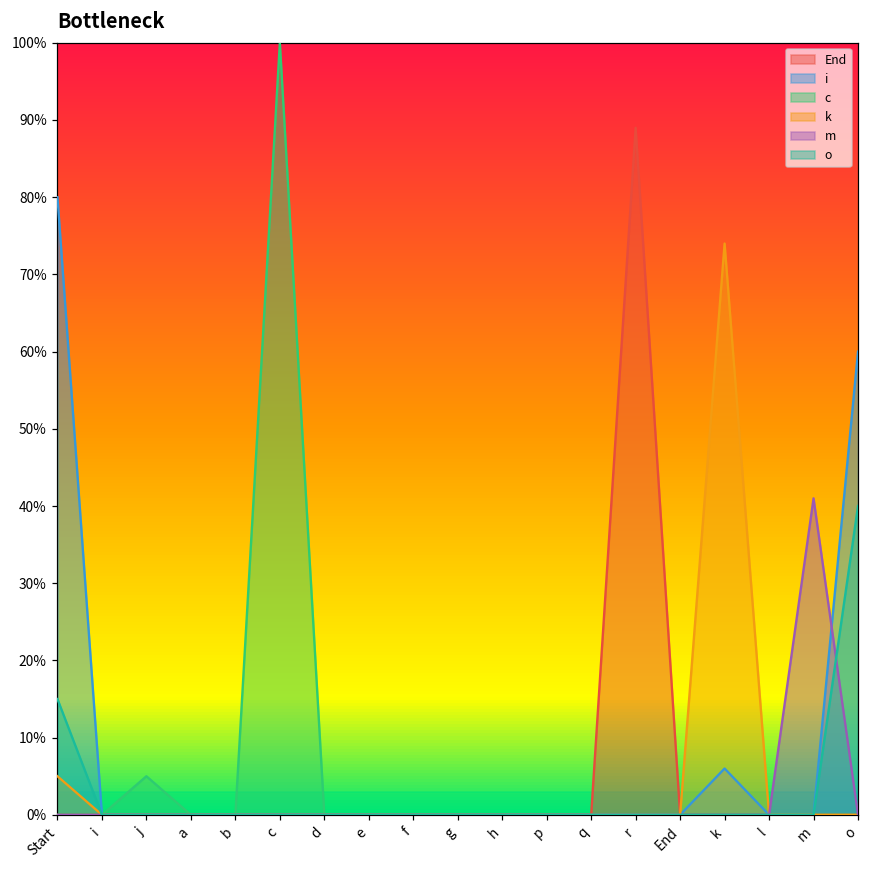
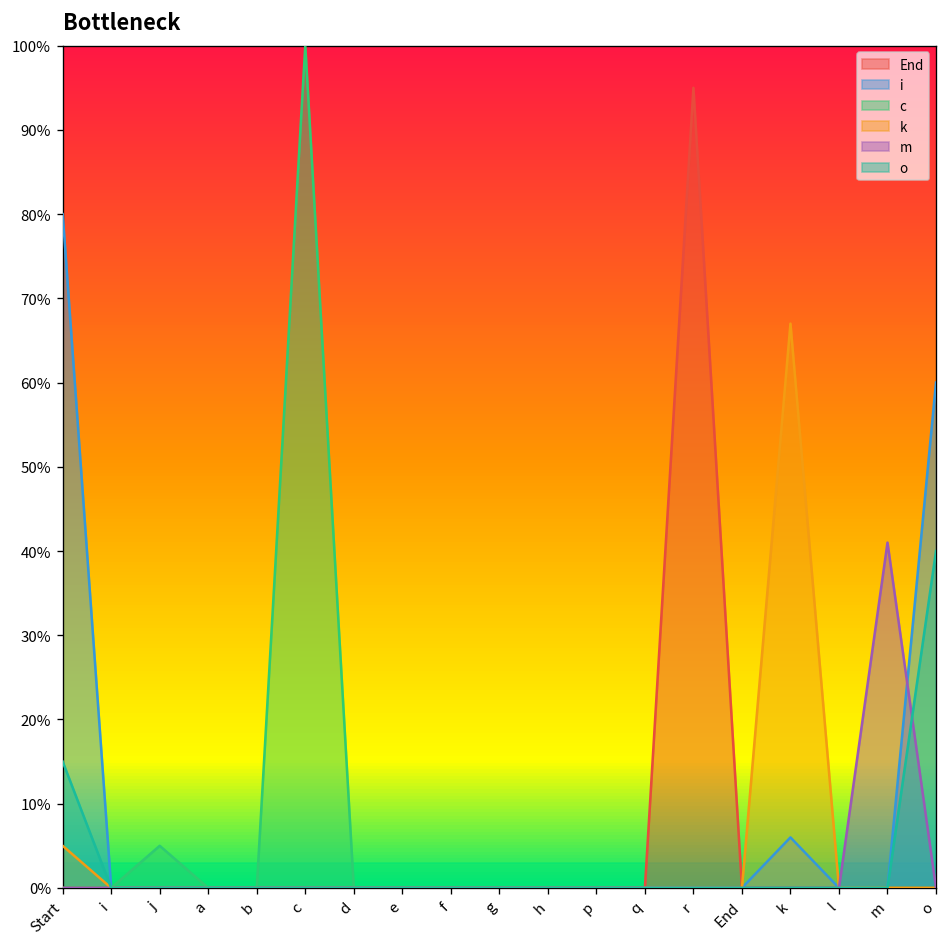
End, r: 89% -> 95%
k, k: 74% -> 67%
